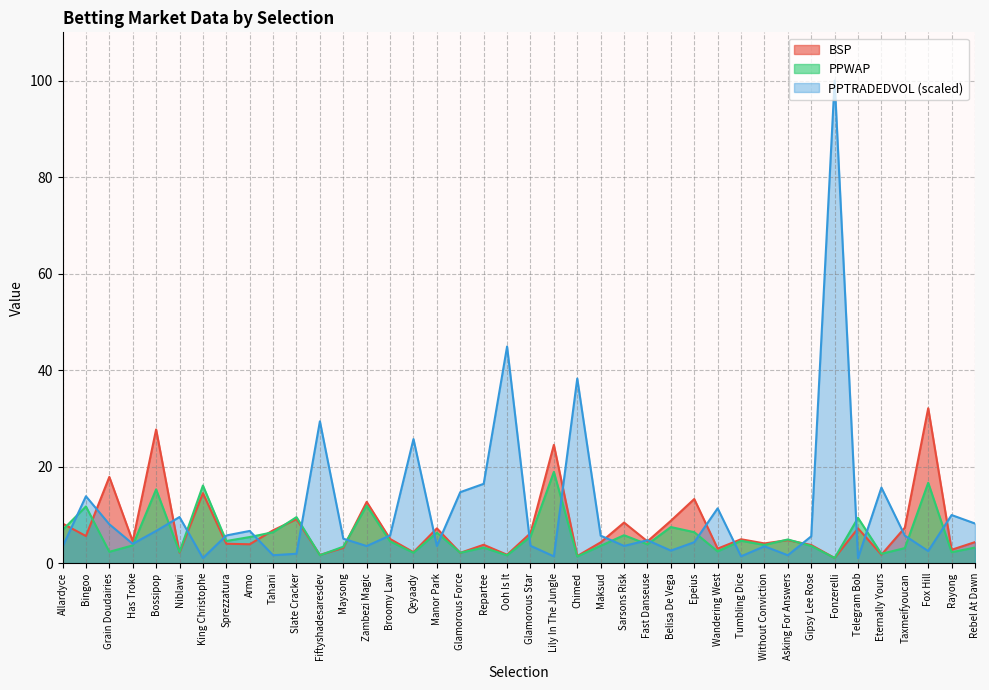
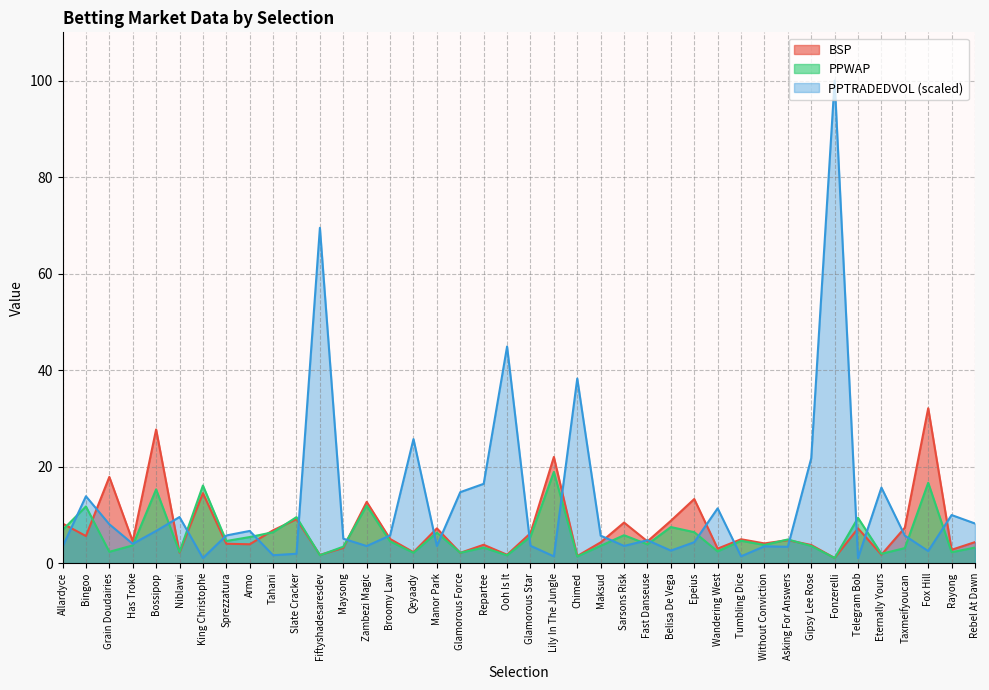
PPTRADEDVOL (scaled), Fiftyshadesaresdev: 29 -> 69
BSP, Lily In The Jungle: 25 -> 22
PPTRADEDVOL (scaled), Asking For Answers: 2 -> 3
PPTRADEDVOL (scaled), Gipsy Lee Rose: 6 -> 22
